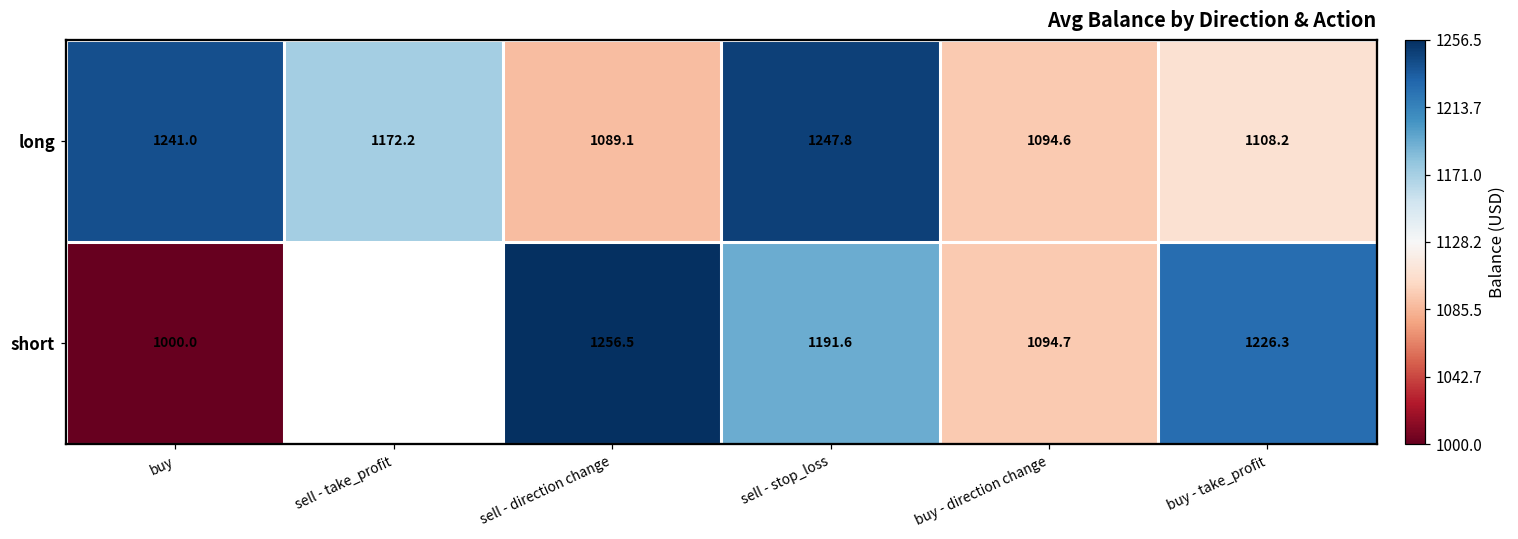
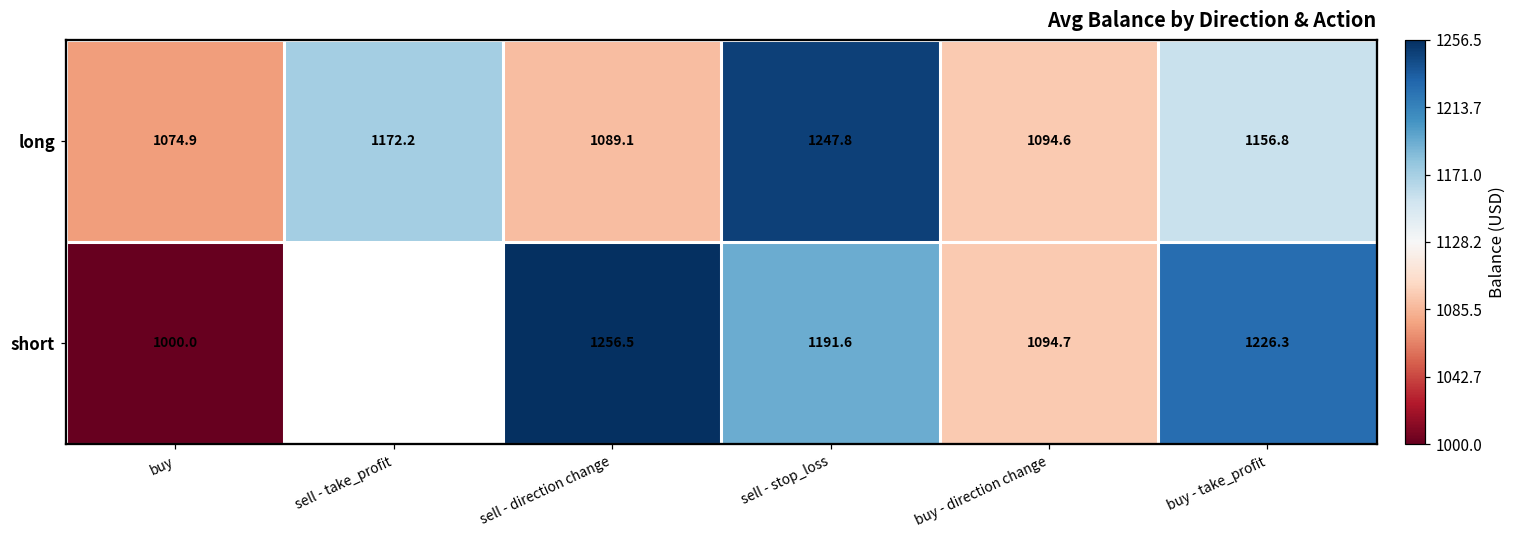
long, buy: 1241.0 -> 1074.9
long, buy - take_profit: 1108.2 -> 1156.8
